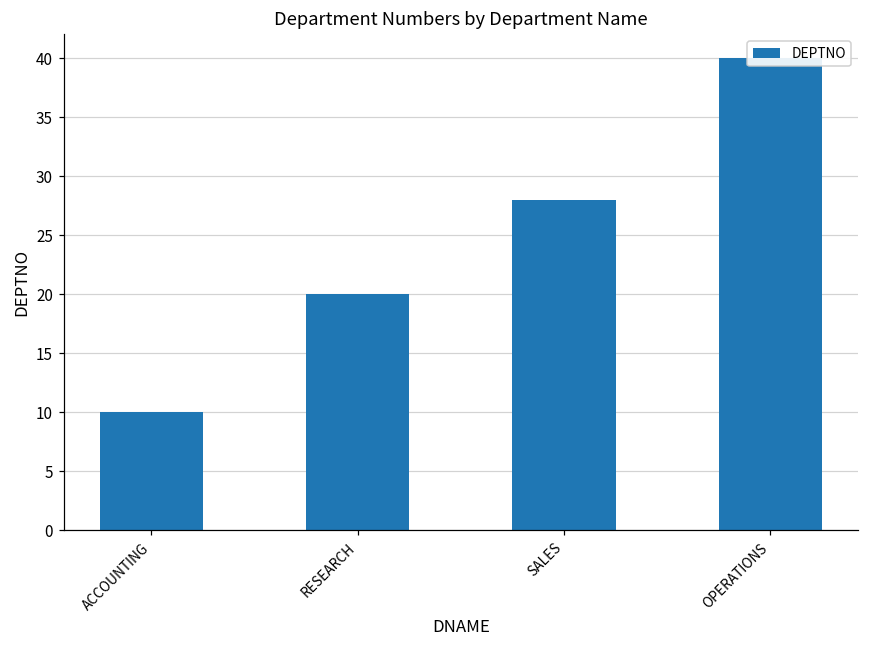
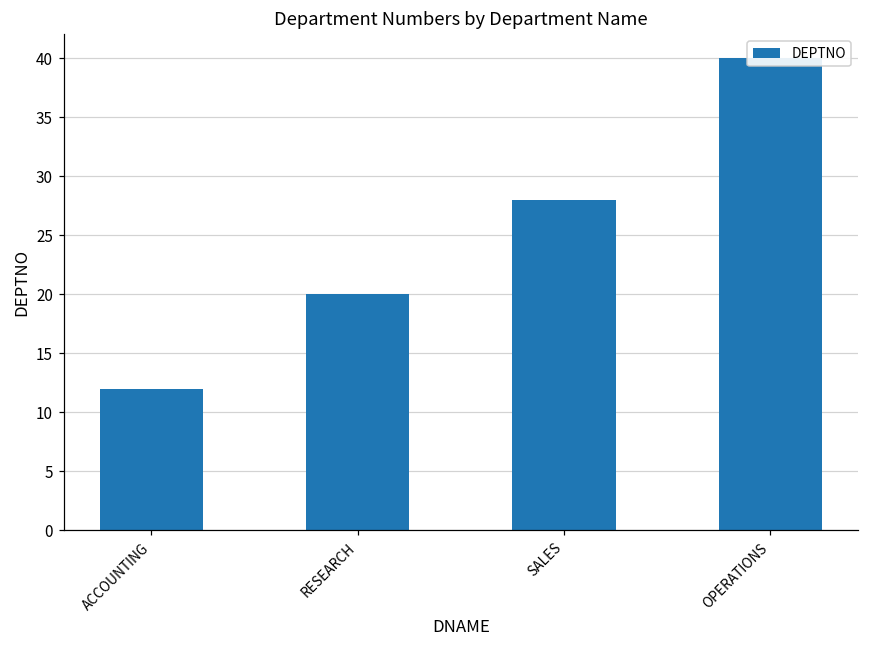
ACCOUNTING: 10 -> 12
